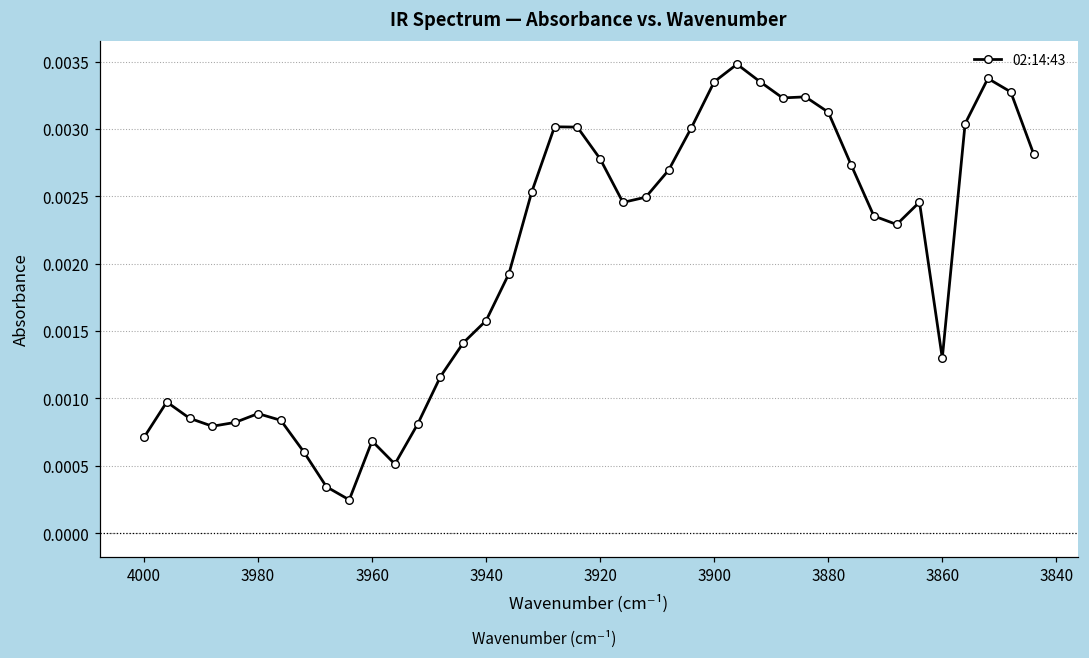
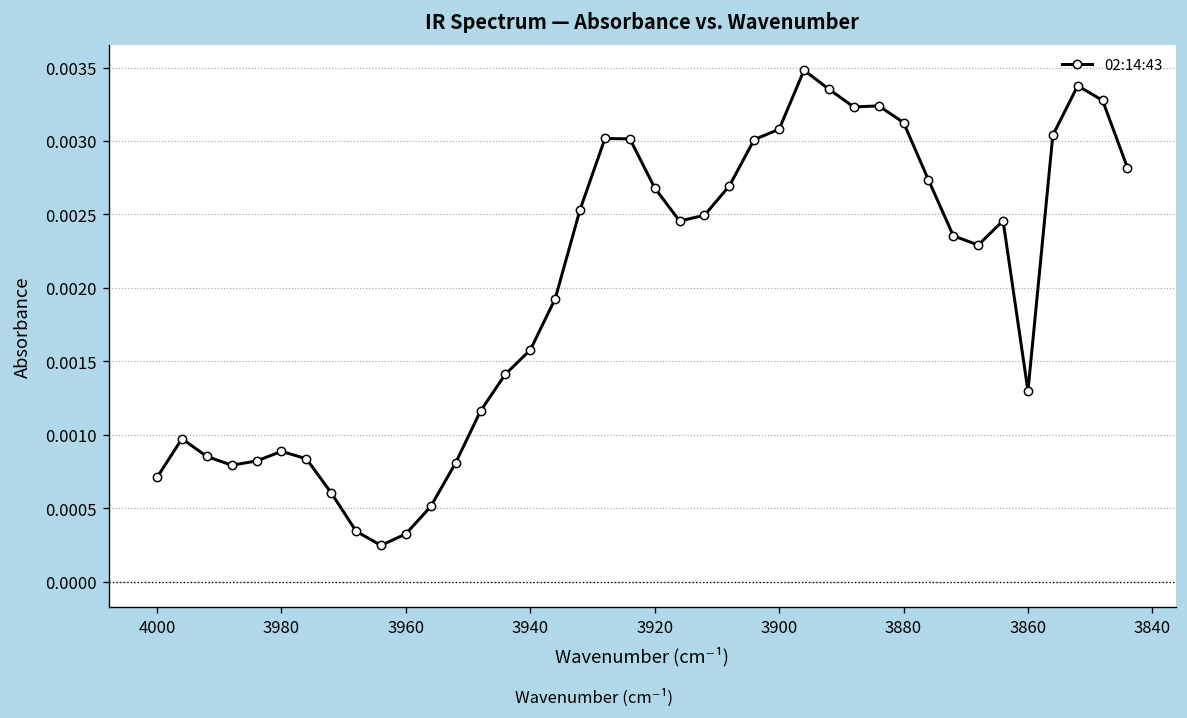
3960: 0.00068 -> 0.00033
3920: 0.00278 -> 0.00268
3900: 0.00335 -> 0.00308
